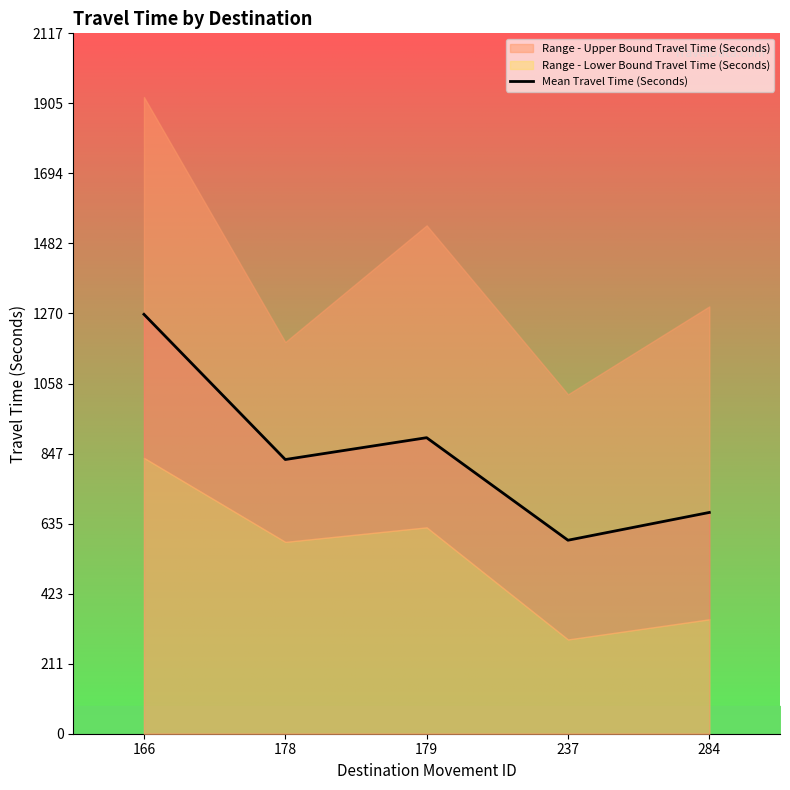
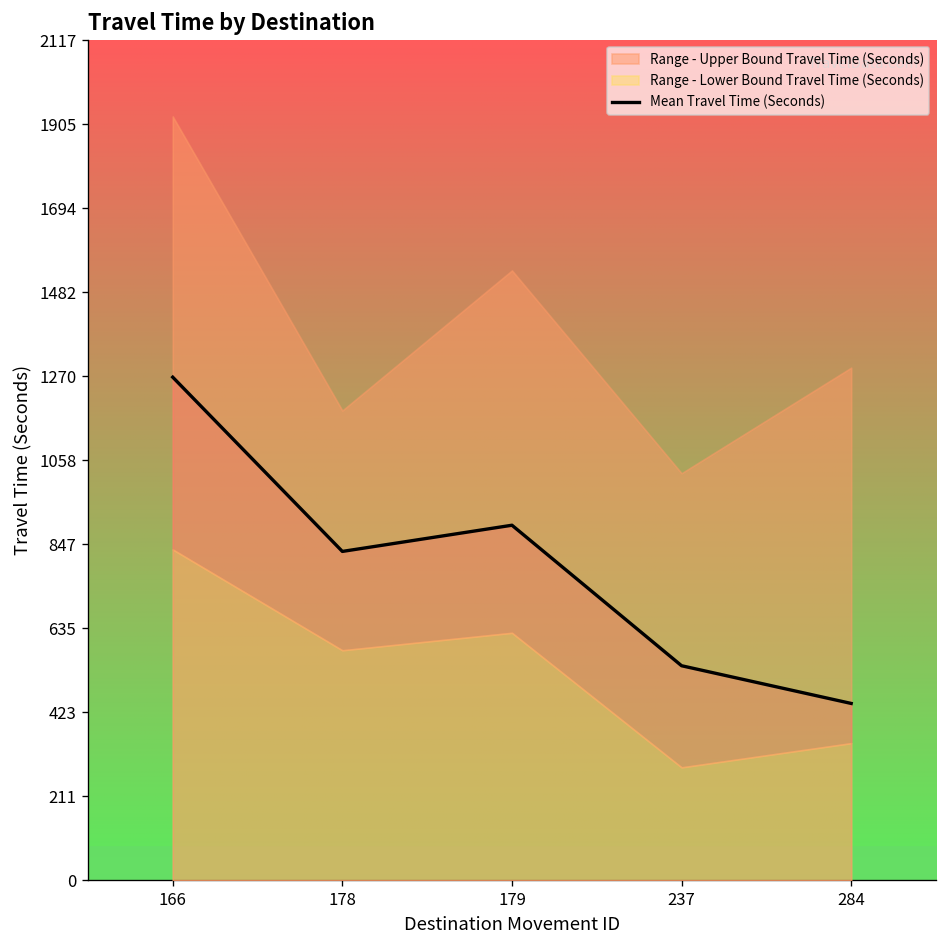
Mean Travel Time (Seconds), 237: 590 -> 540
Mean Travel Time (Seconds), 284: 670 -> 450
